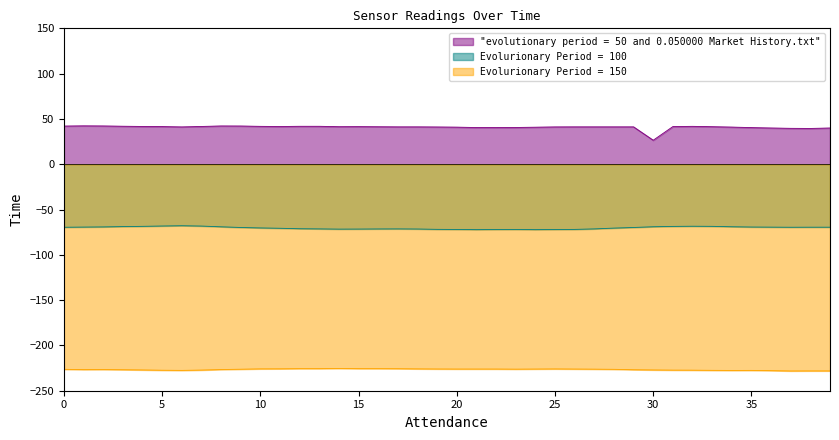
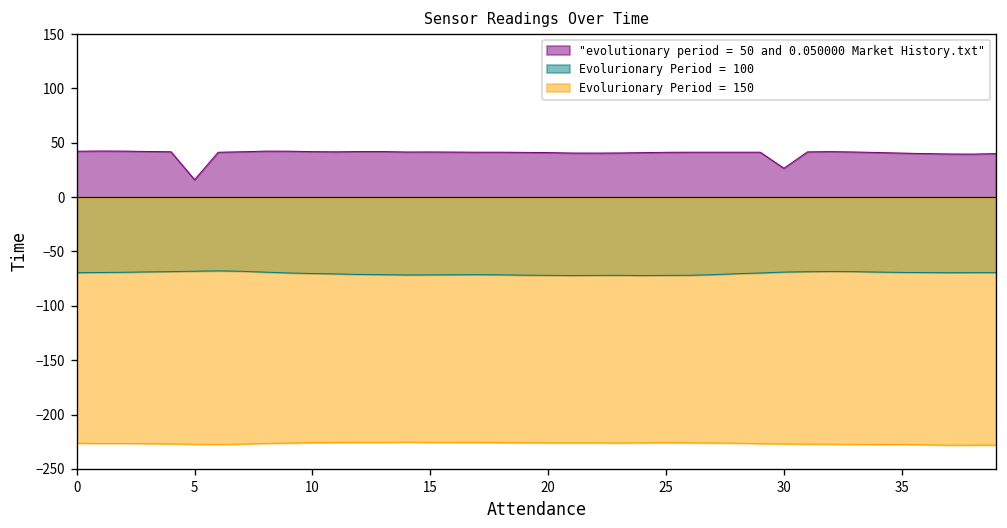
"evolutionary period = 50 and 0.050000 Market History.txt", 5: 40 -> 20
